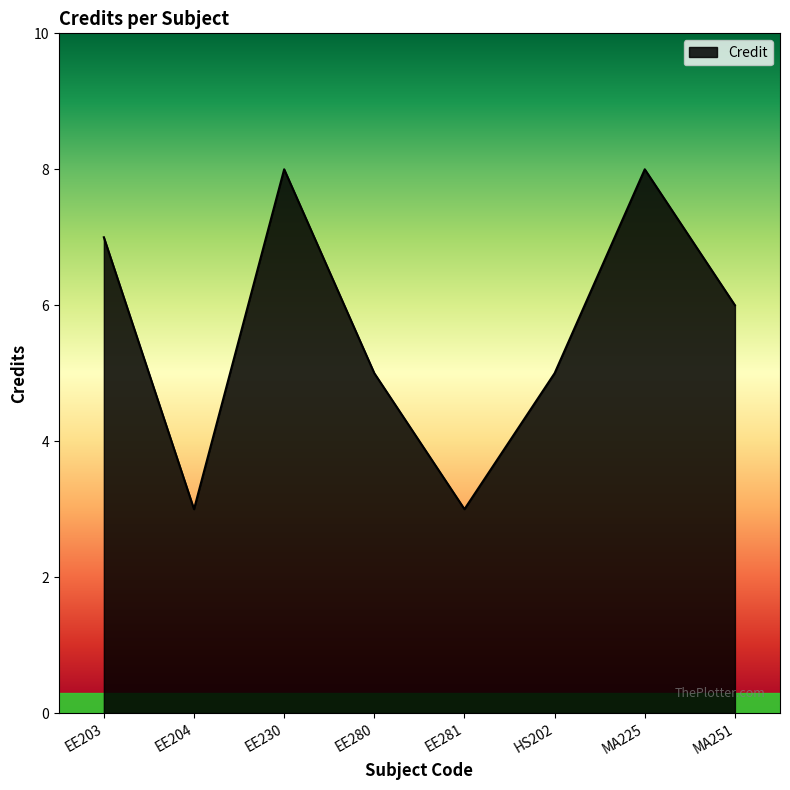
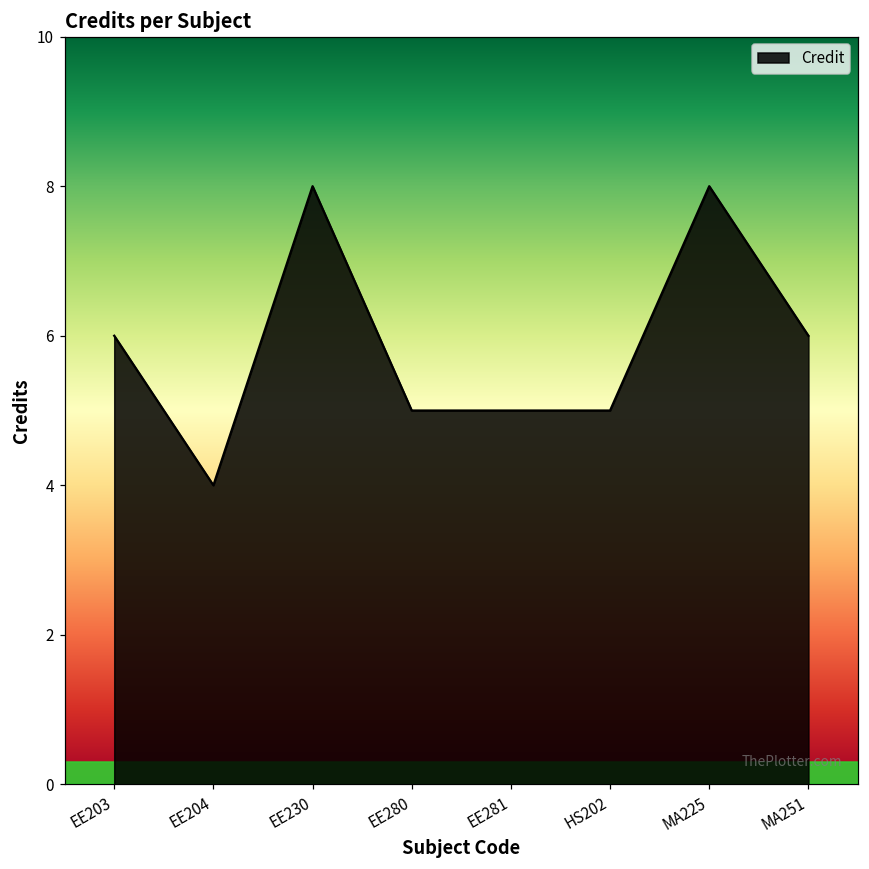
Credit, EE203: 7 -> 6
Credit, EE204: 3 -> 4
Credit, EE281: 3 -> 5
